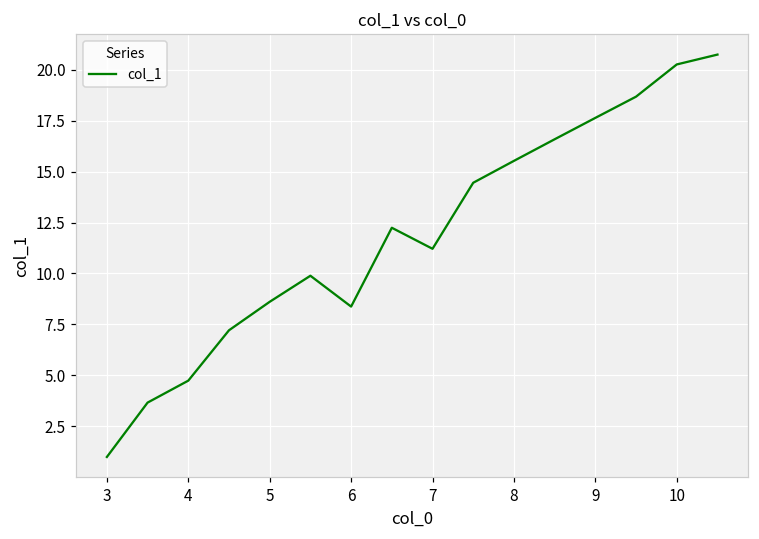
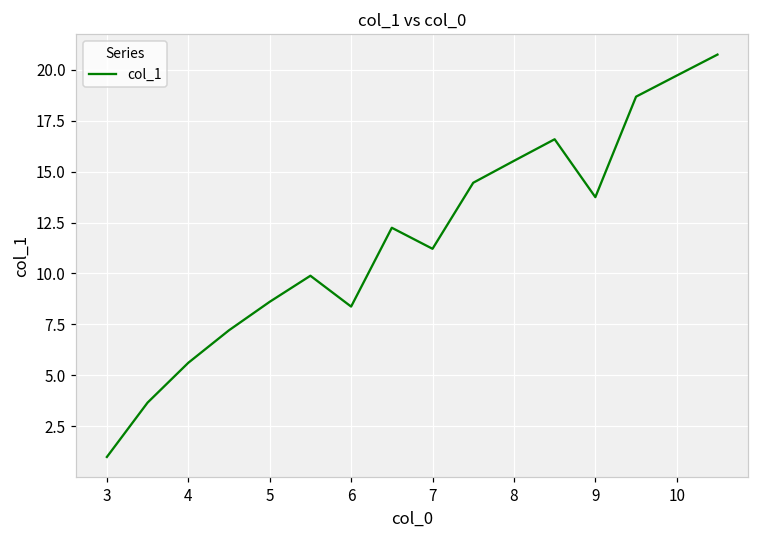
4: 4.7 -> 5.6
9: 17.6 -> 13.7
10: 20.3 -> 19.7
